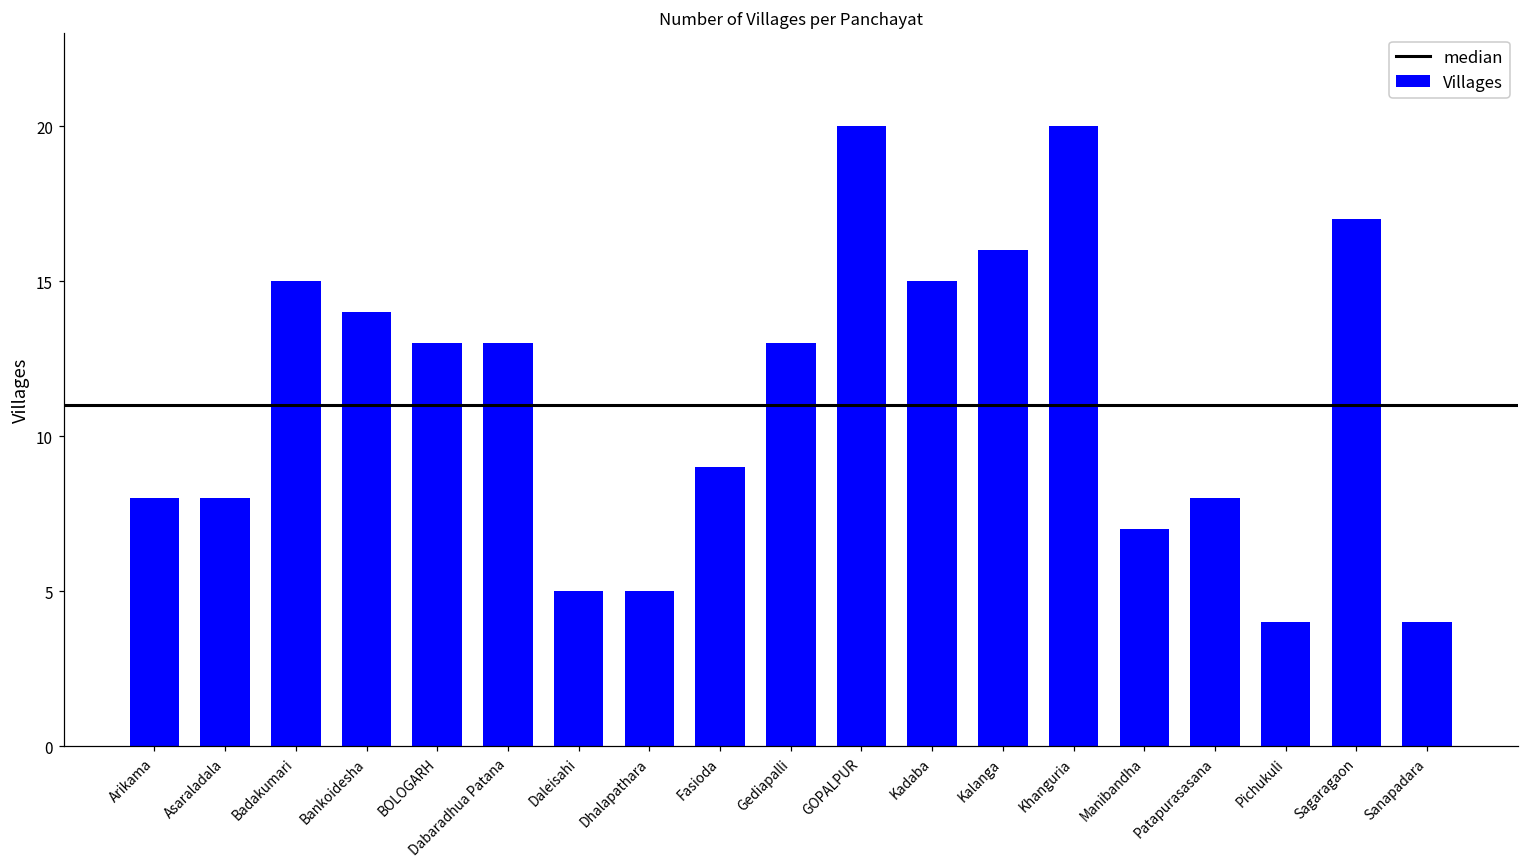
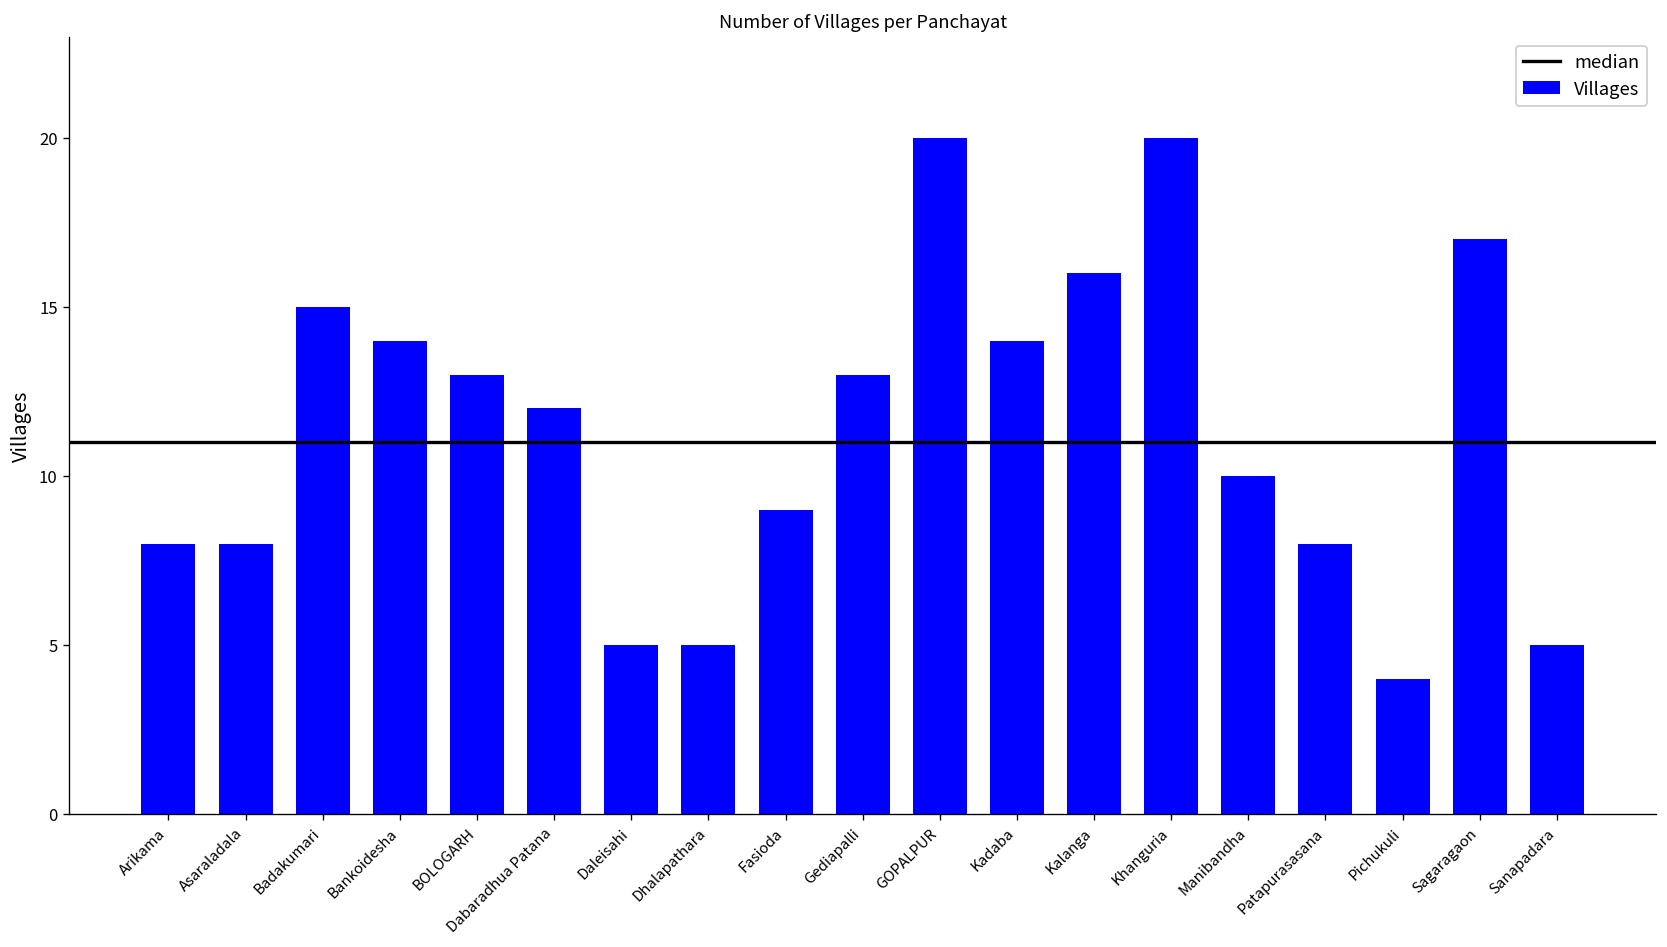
Dabaradhua Patana: 13 -> 12
Kadaba: 15 -> 14
Manibandha: 7 -> 10
Sanapadara: 4 -> 5
